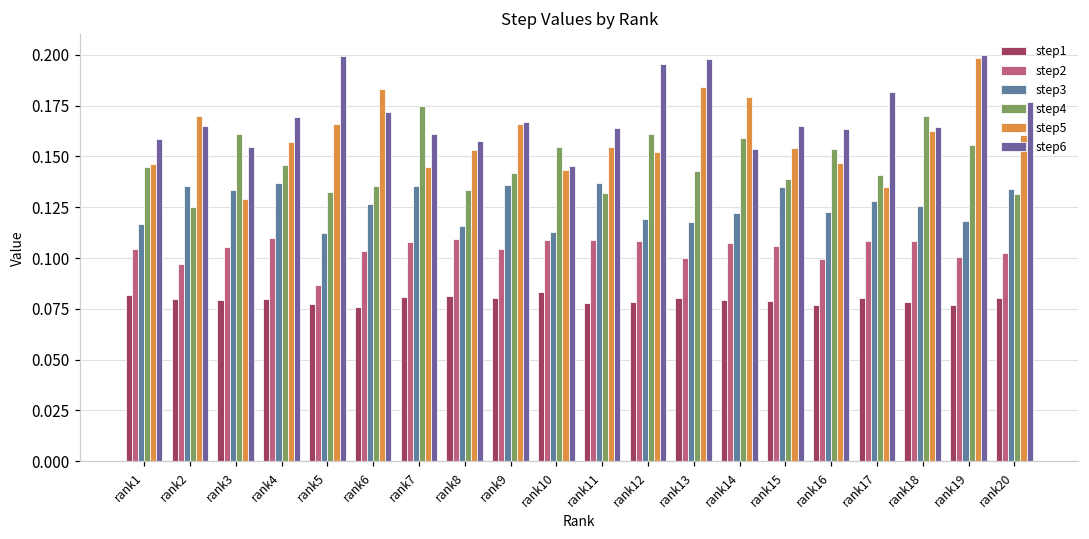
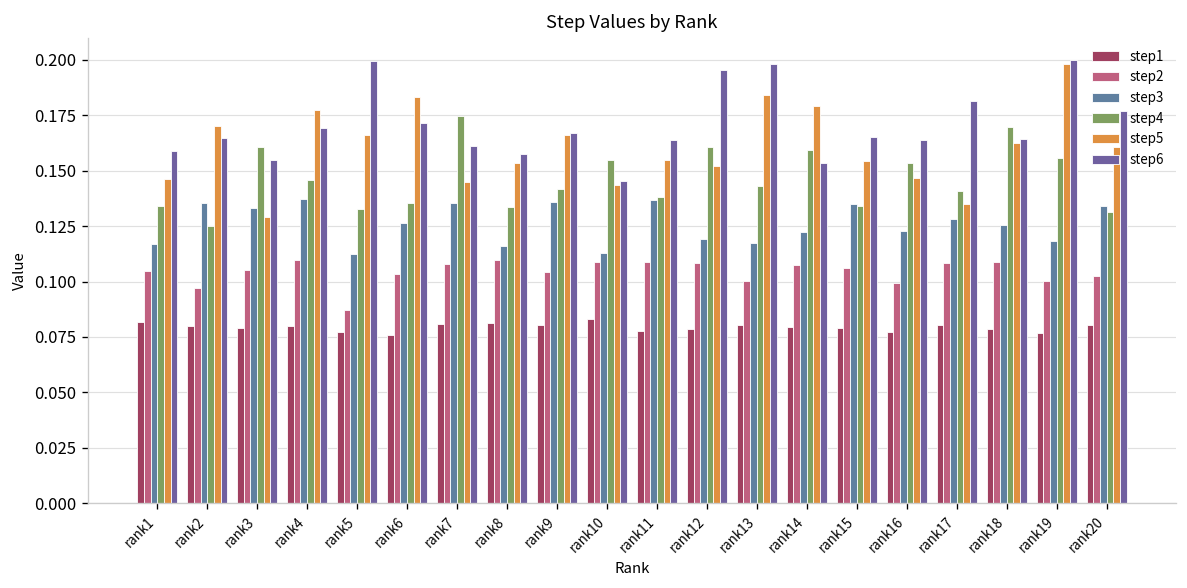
step4, rank1: 0.145 -> 0.134
step5, rank4: 0.157 -> 0.177
step4, rank11: 0.132 -> 0.138
step4, rank15: 0.139 -> 0.134
